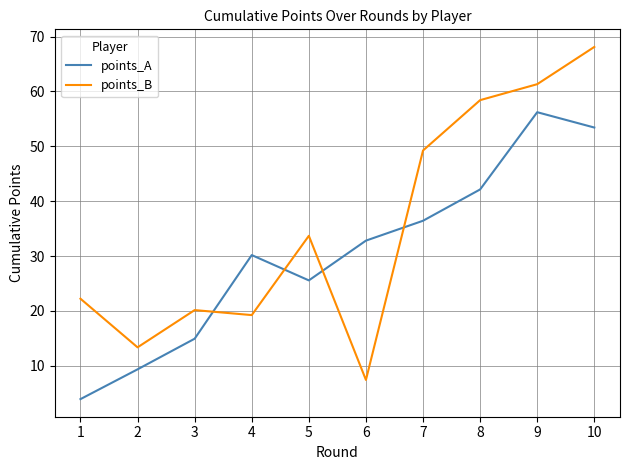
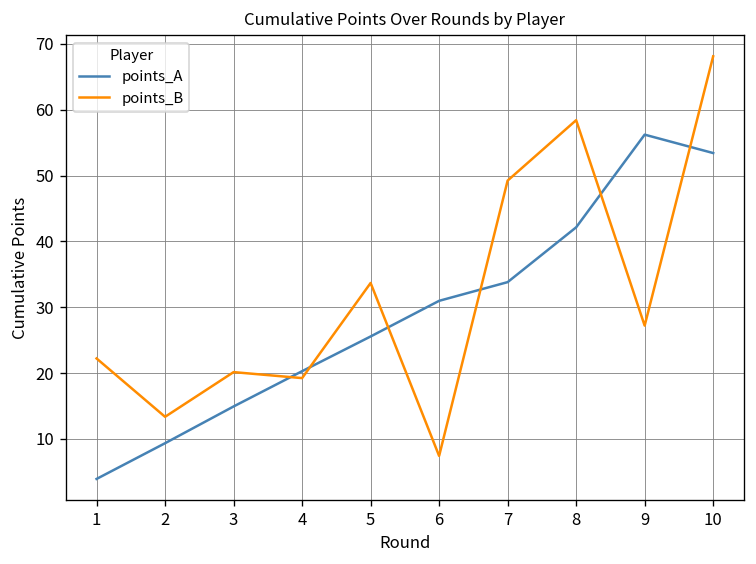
points_A, 4: 30 -> 20
points_A, 6: 33 -> 31
points_A, 7: 36 -> 34
points_B, 9: 61 -> 27
